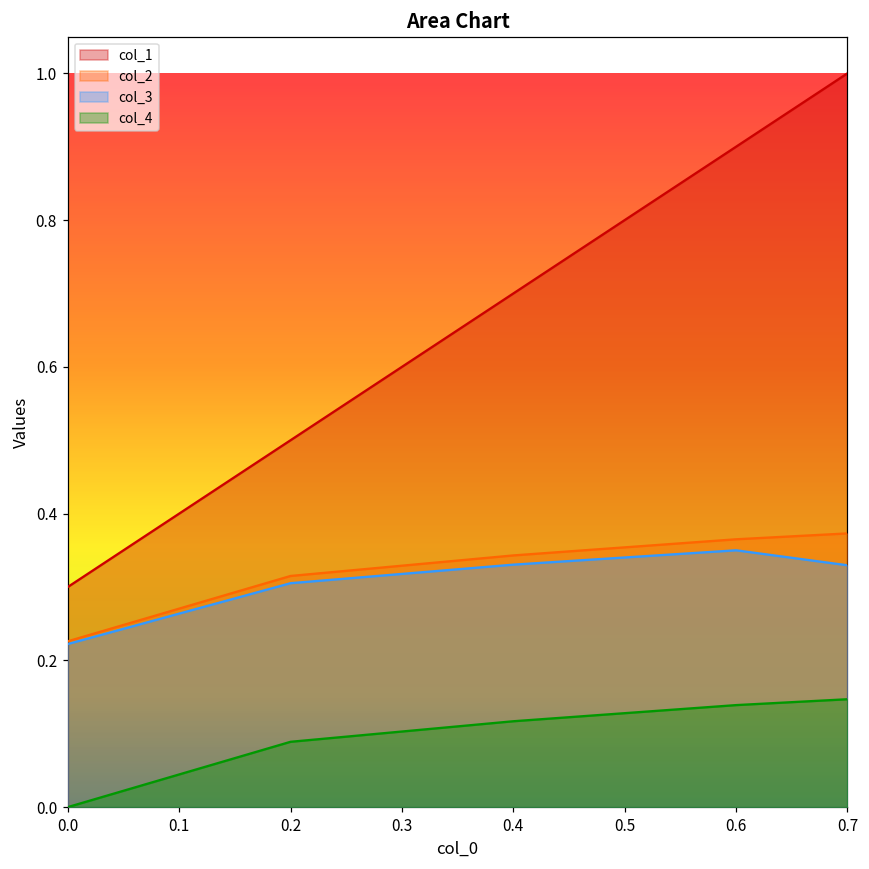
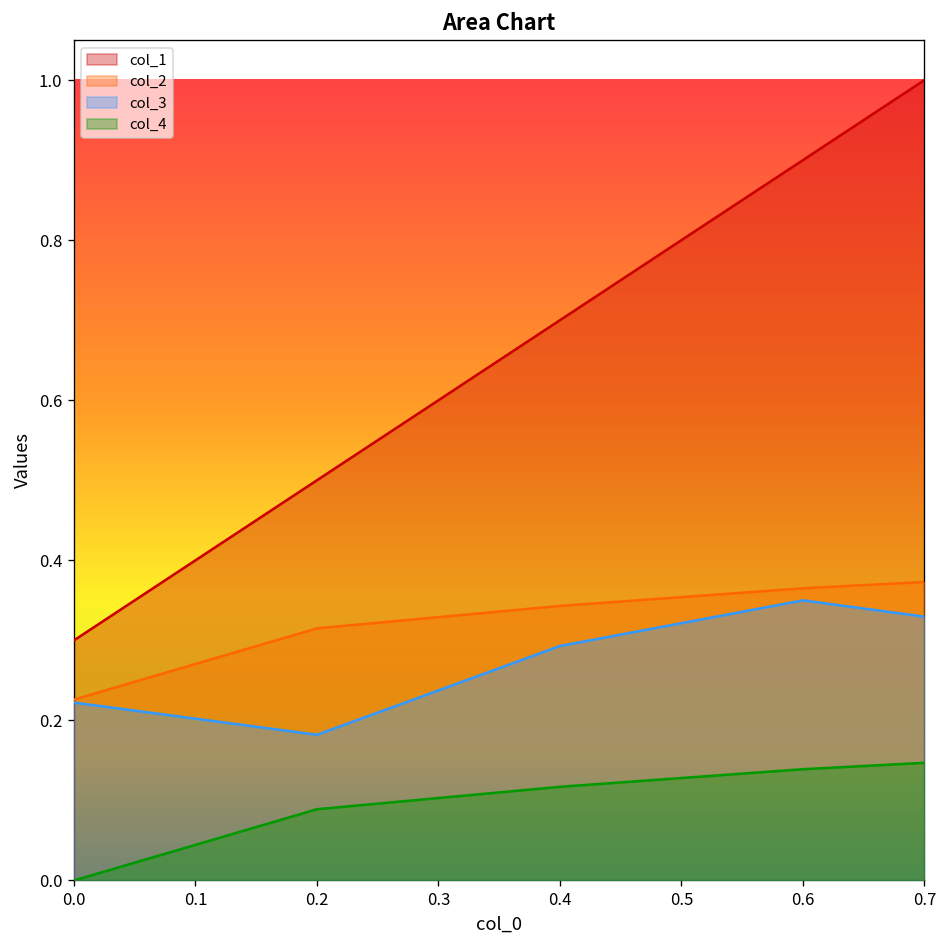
col_3, 0.2: 0.31 -> 0.18
col_3, 0.4: 0.33 -> 0.29
